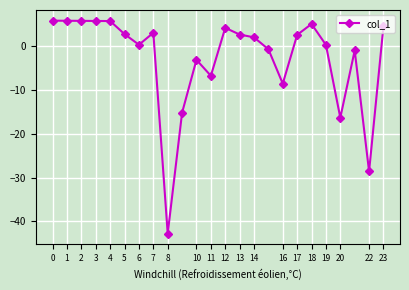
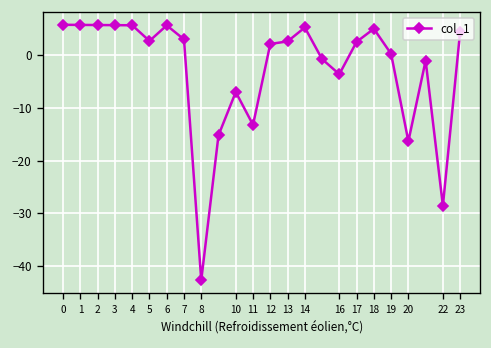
6: 0 -> 6
10: -3 -> -7
11: -7 -> -13
12: 4 -> 2
14: 2 -> 5
16: -9 -> -4
